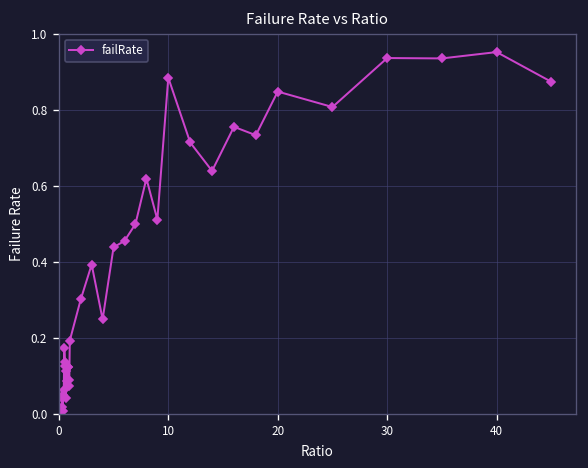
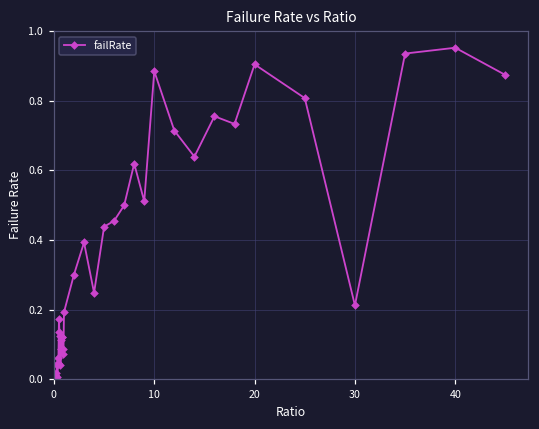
20: 0.85 -> 0.91
30: 0.94 -> 0.21
